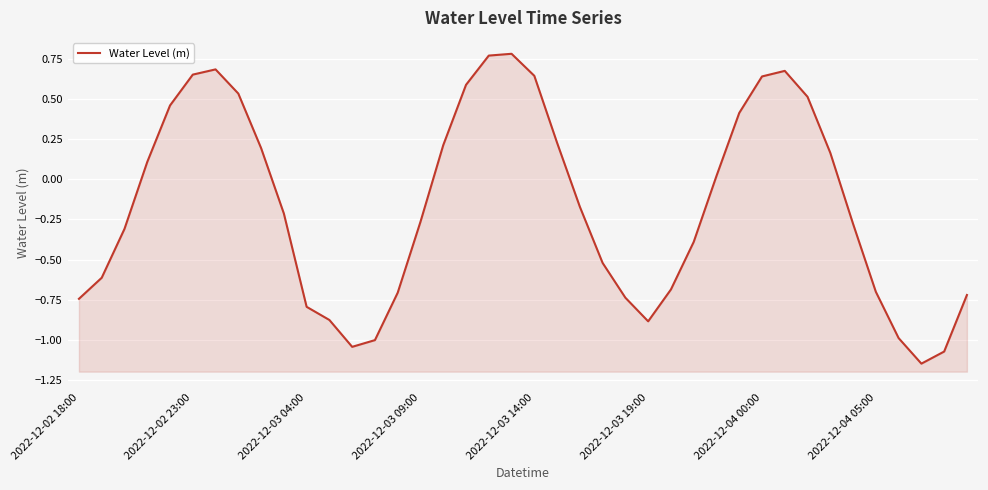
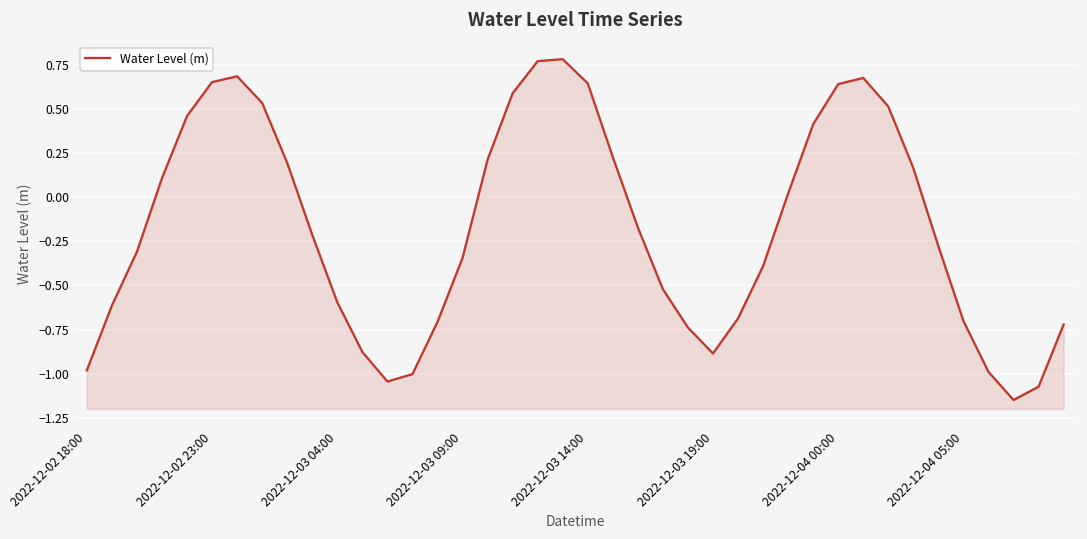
2022-12-02 18:00: -0.74 -> -0.98
2022-12-03 04:00: -0.79 -> -0.59
2022-12-03 09:00: -0.26 -> -0.34
